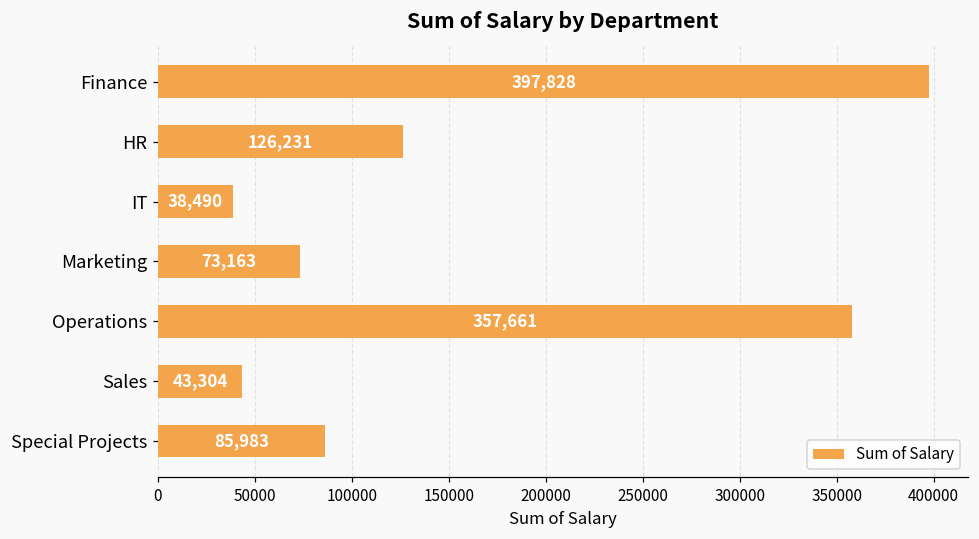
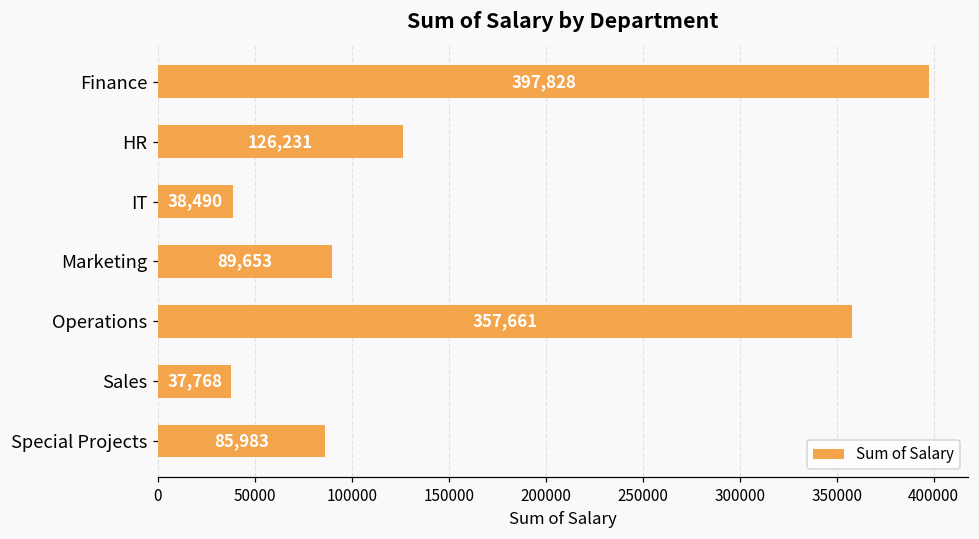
Marketing: 73,163 -> 89,653
Sales: 43,304 -> 37,768
